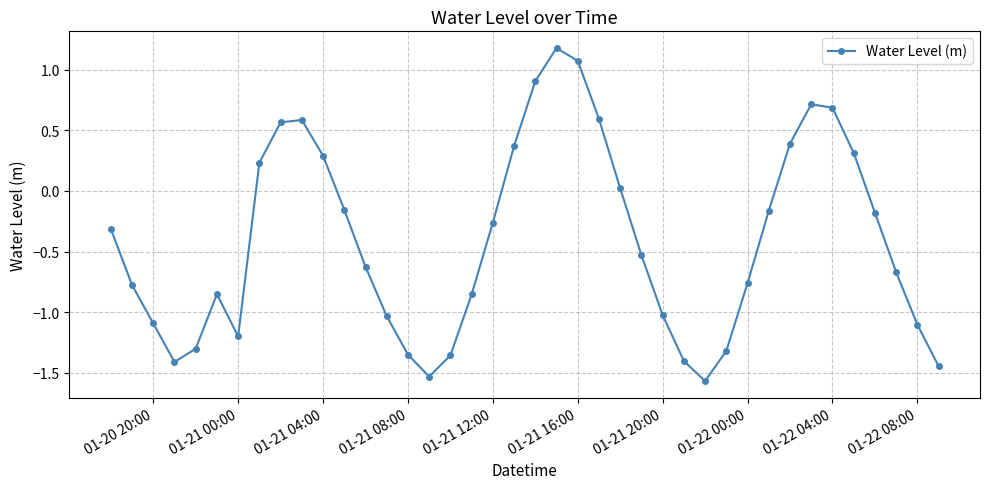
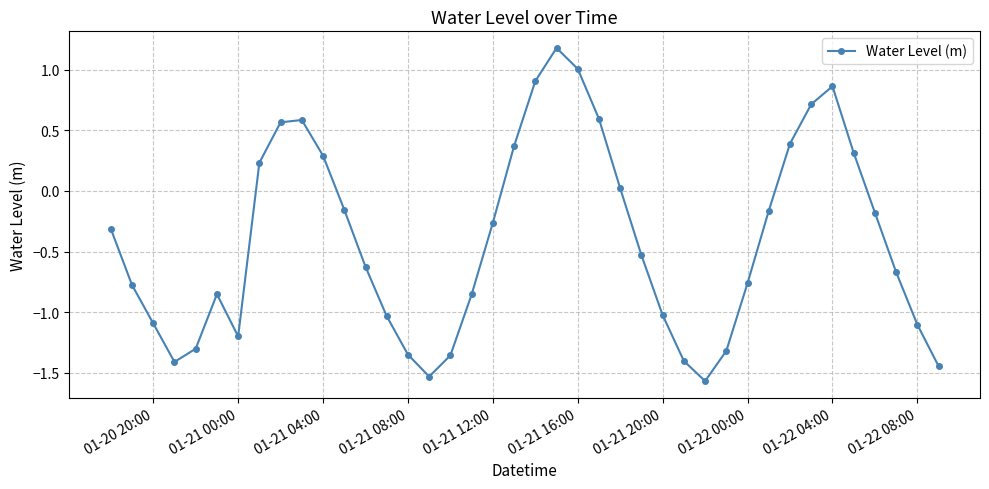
01-21 16:00: 1.07 -> 1.01
01-22 04:00: 0.69 -> 0.86
